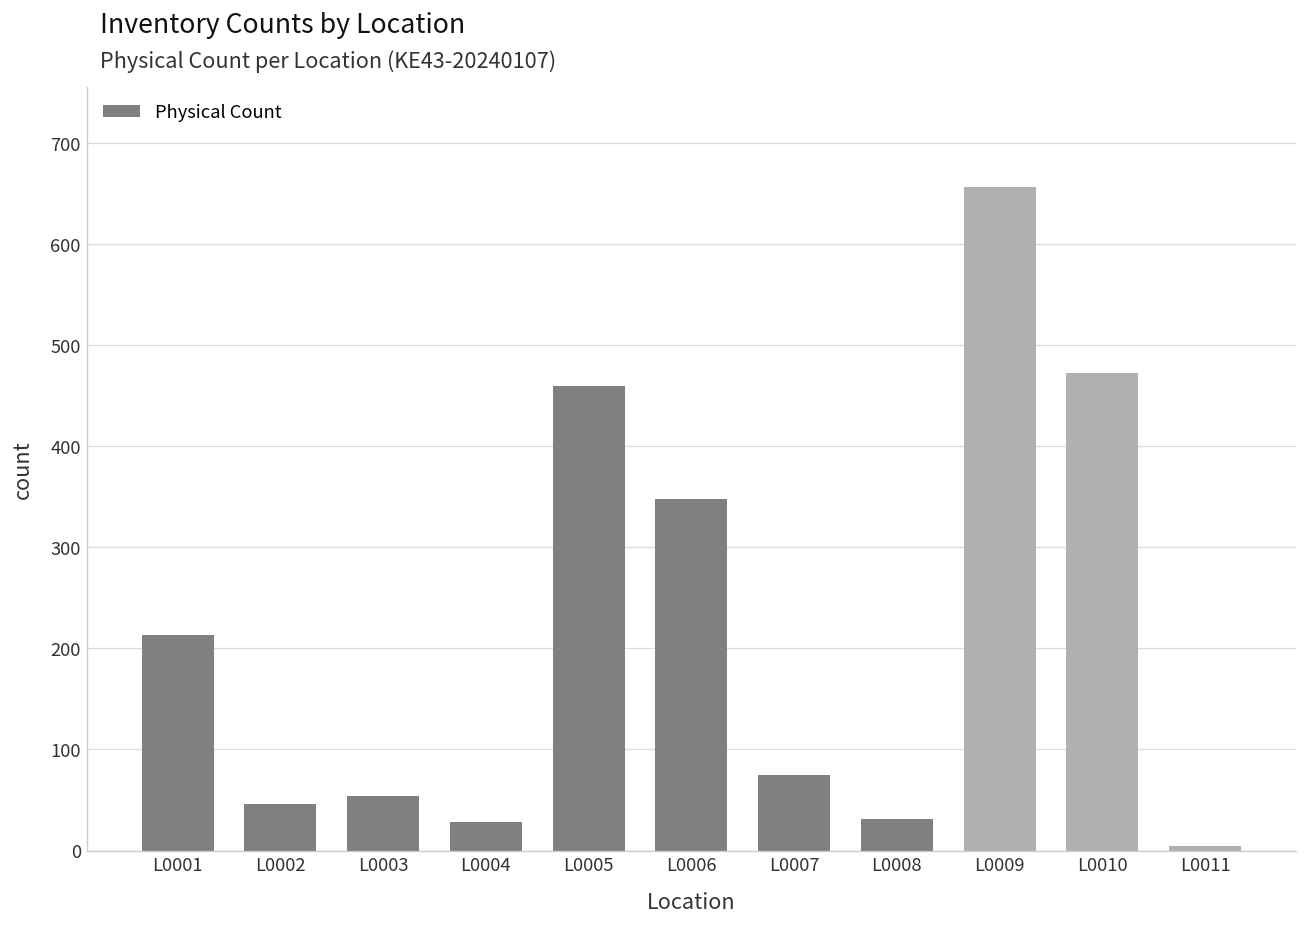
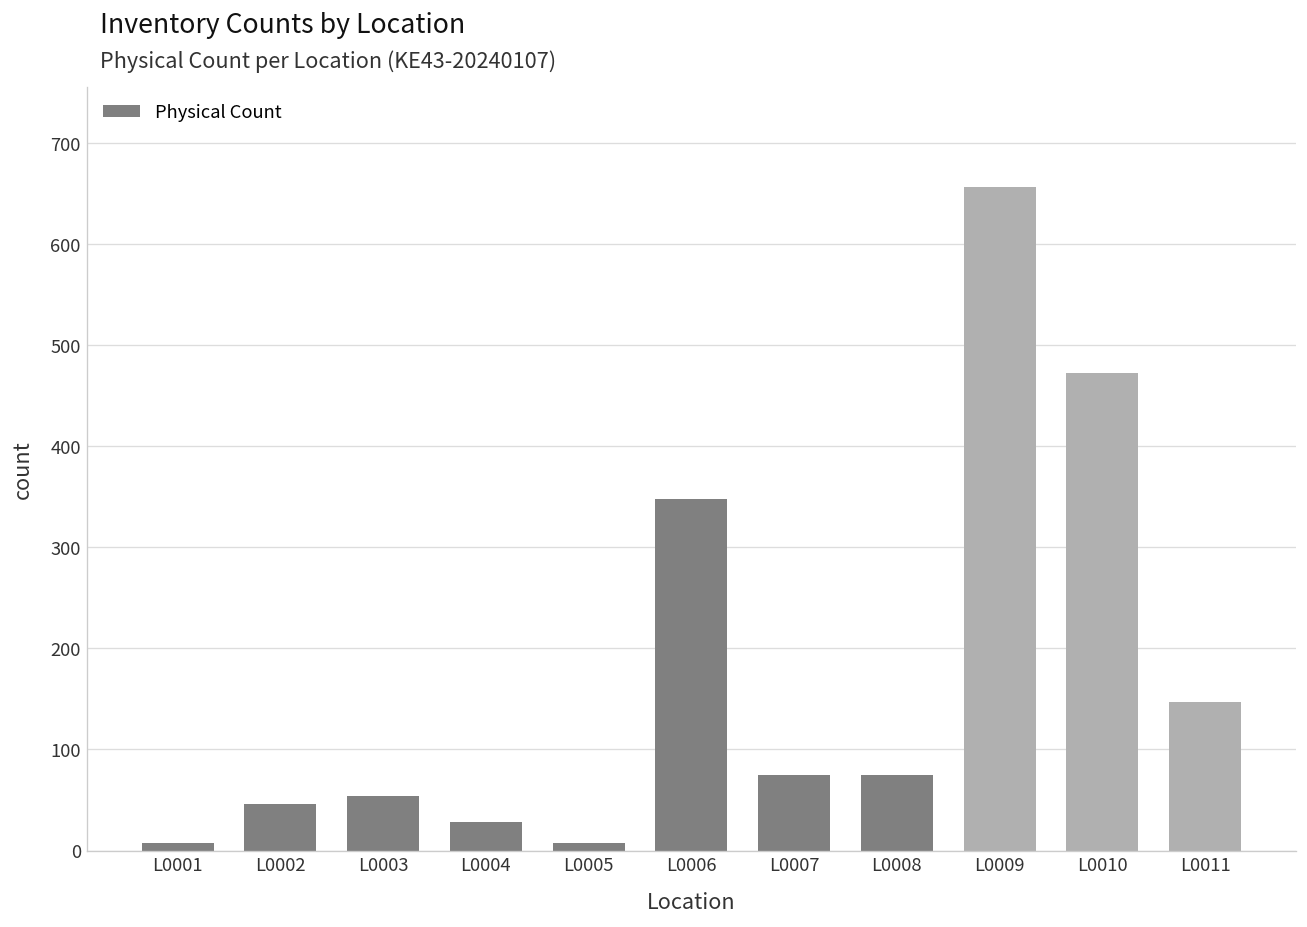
L0001: 210 -> 10
L0005: 460 -> 10
L0008: 30 -> 80
L0011: 0 -> 150
